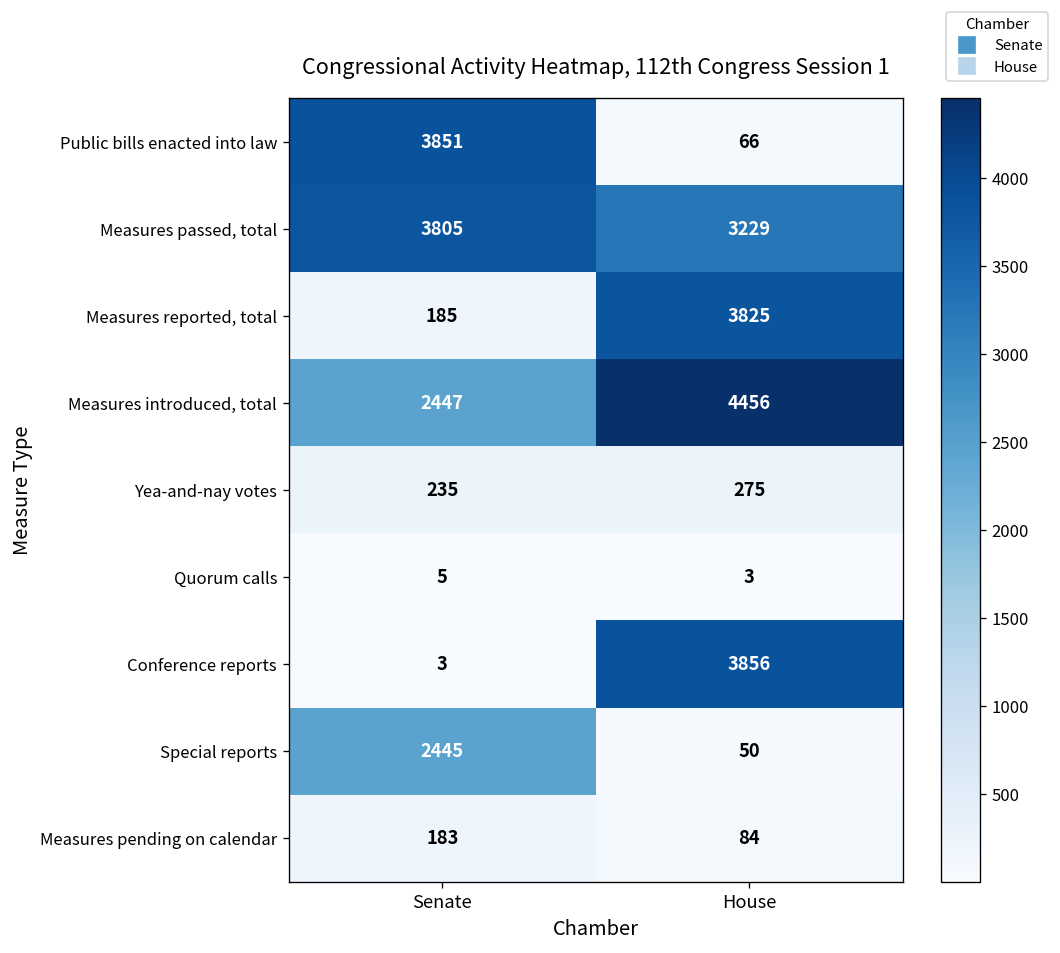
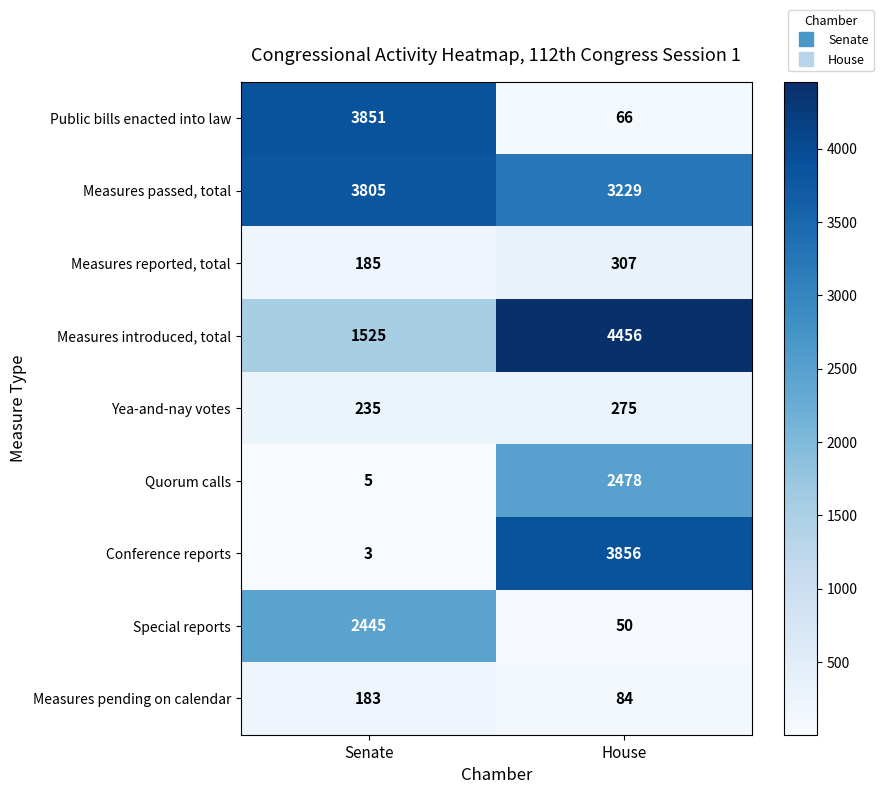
Measures reported, total, House: 3825 -> 307
Measures introduced, total, Senate: 2447 -> 1525
Quorum calls, House: 3 -> 2478
